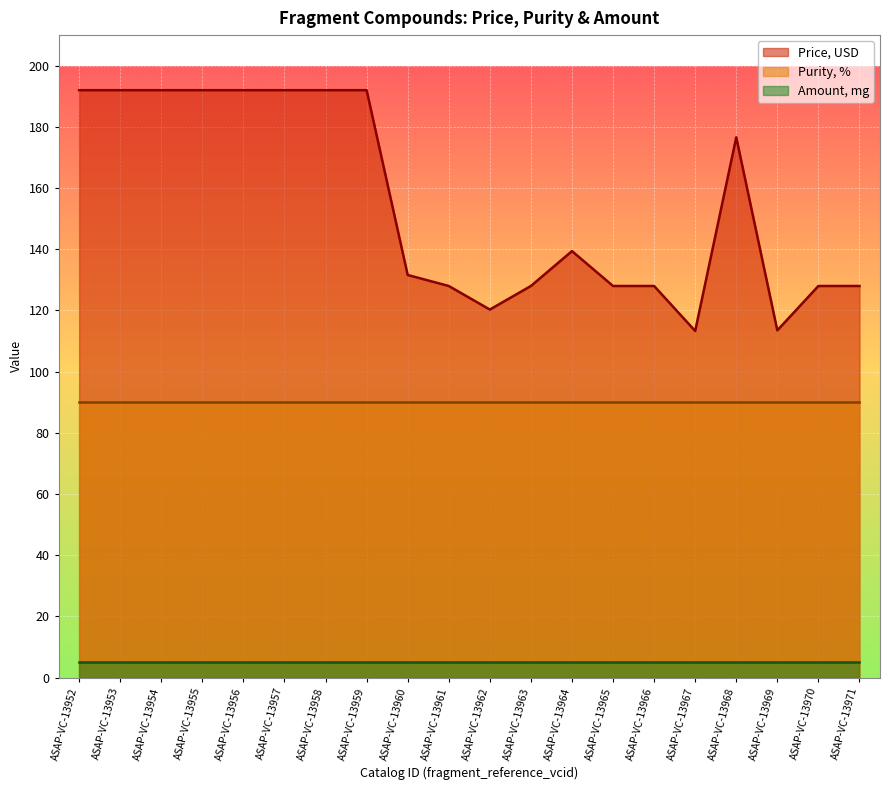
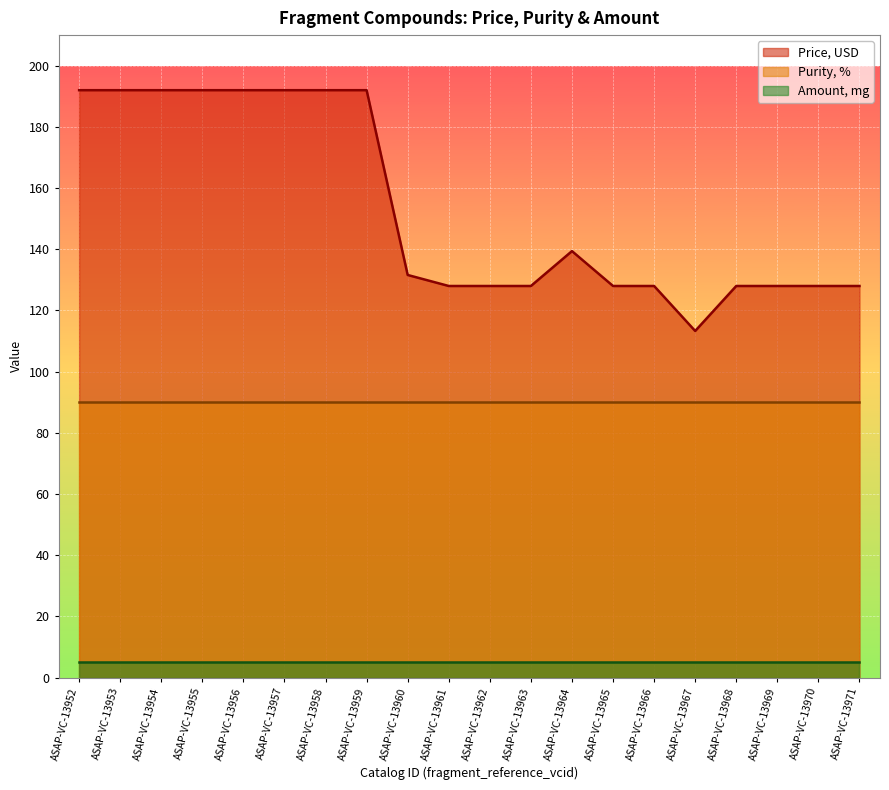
Price, USD, ASAP-VC-13962: 120 -> 128
Price, USD, ASAP-VC-13968: 177 -> 128
Price, USD, ASAP-VC-13969: 114 -> 128
